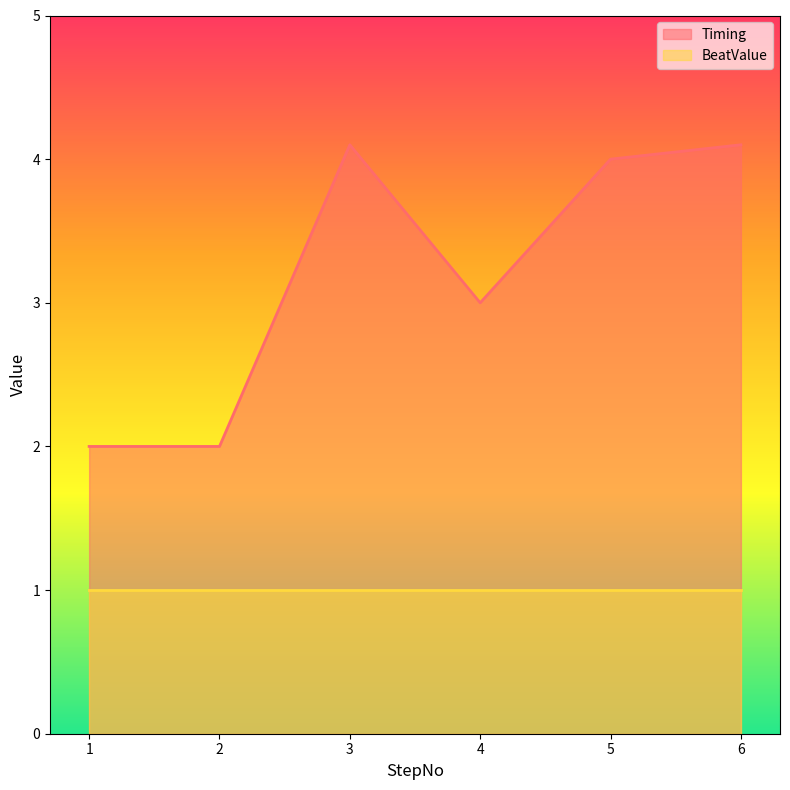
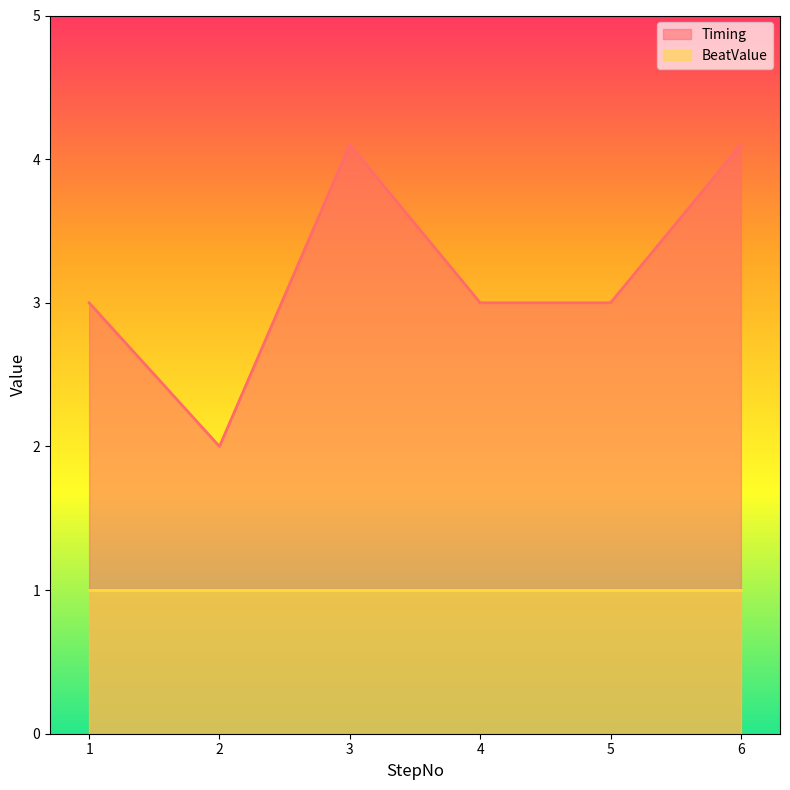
Timing, 1: 2 -> 3
Timing, 5: 4 -> 3
